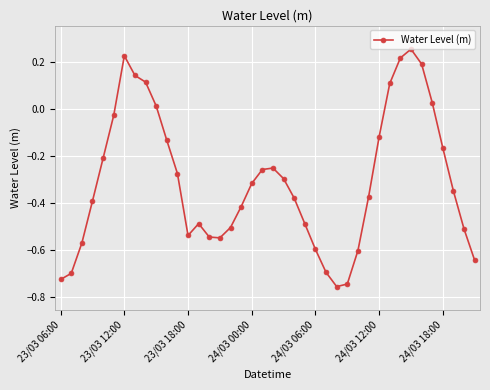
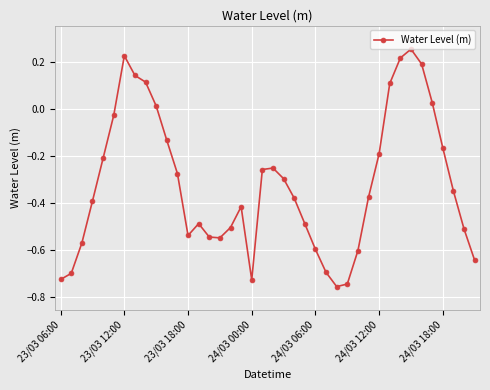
24/03 00:00: -0.32 -> -0.73
24/03 12:00: -0.12 -> -0.19
